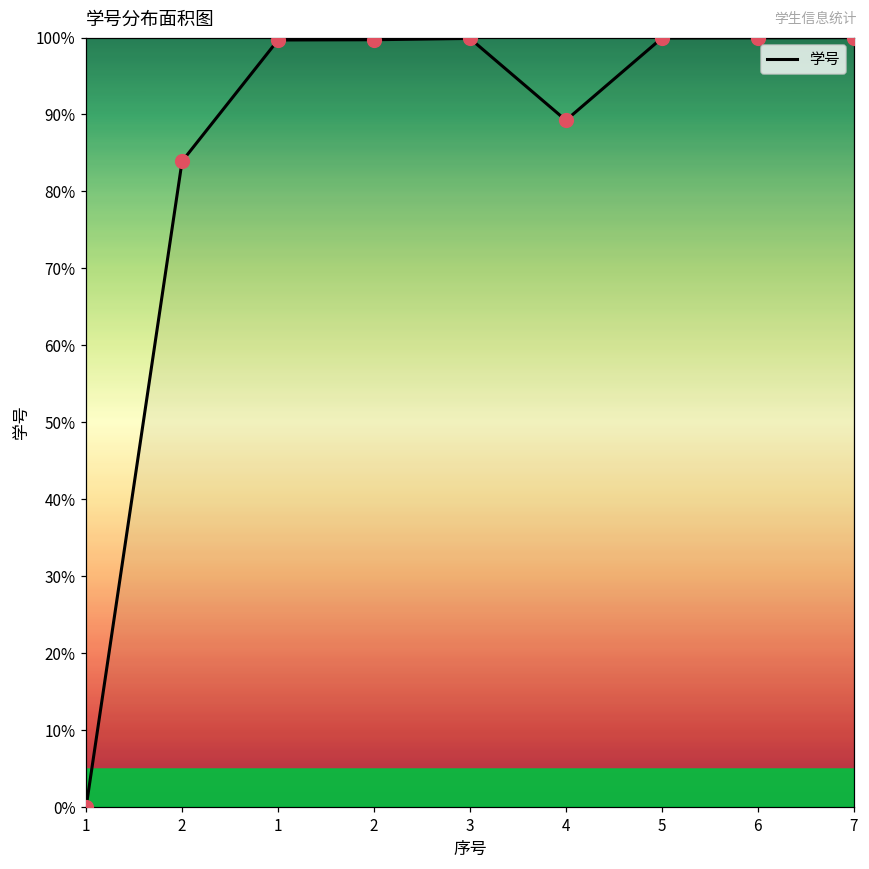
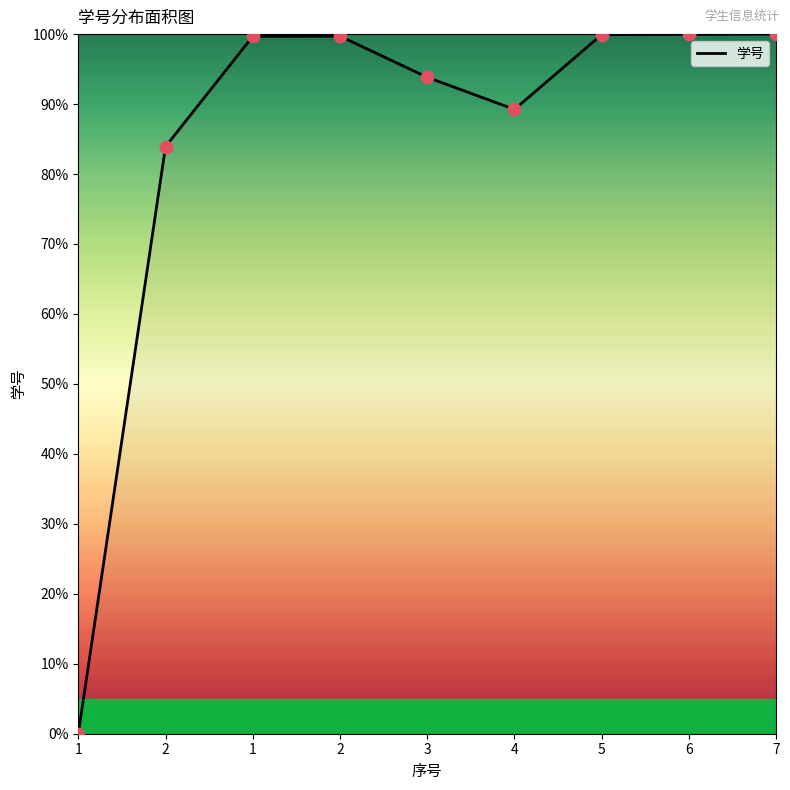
3: 100% -> 94%
